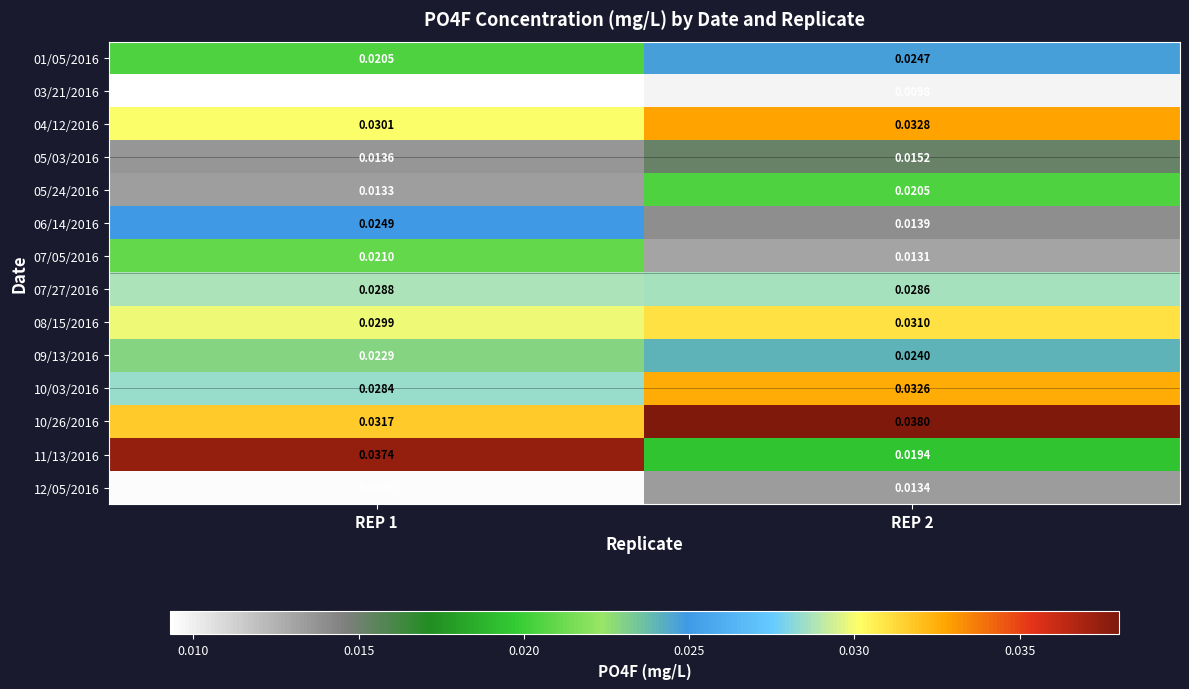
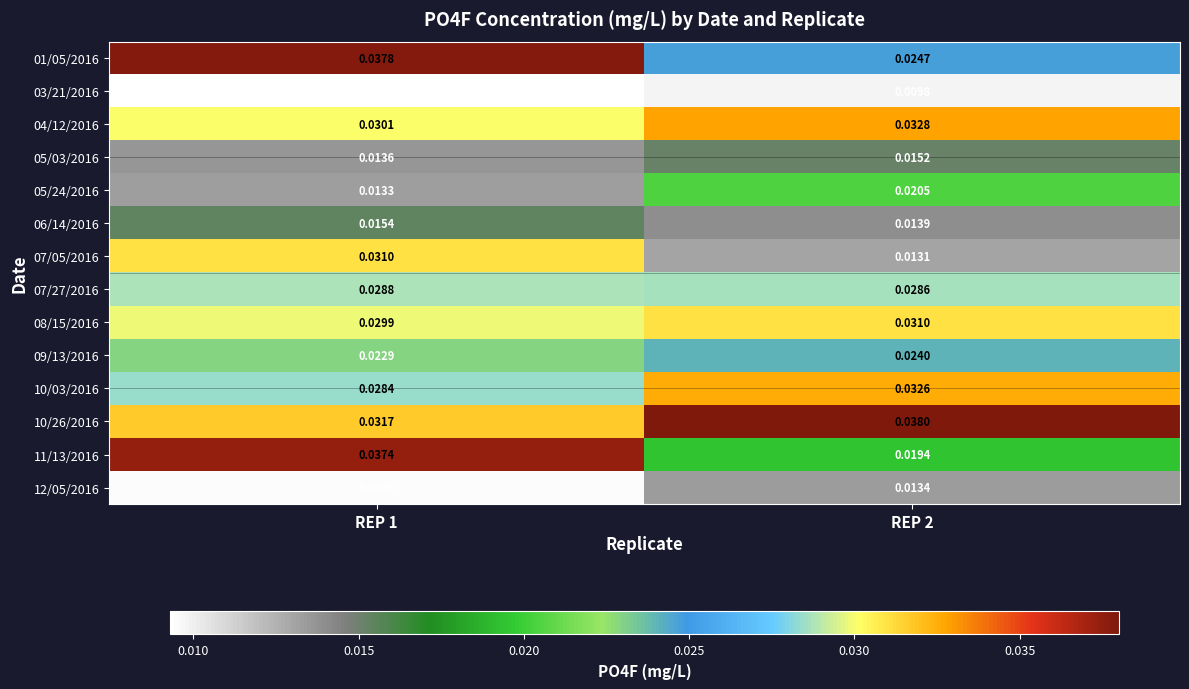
01/05/2016, REP 1: 0.0205 -> 0.0378
06/14/2016, REP 1: 0.0249 -> 0.0154
07/05/2016, REP 1: 0.0210 -> 0.0310
